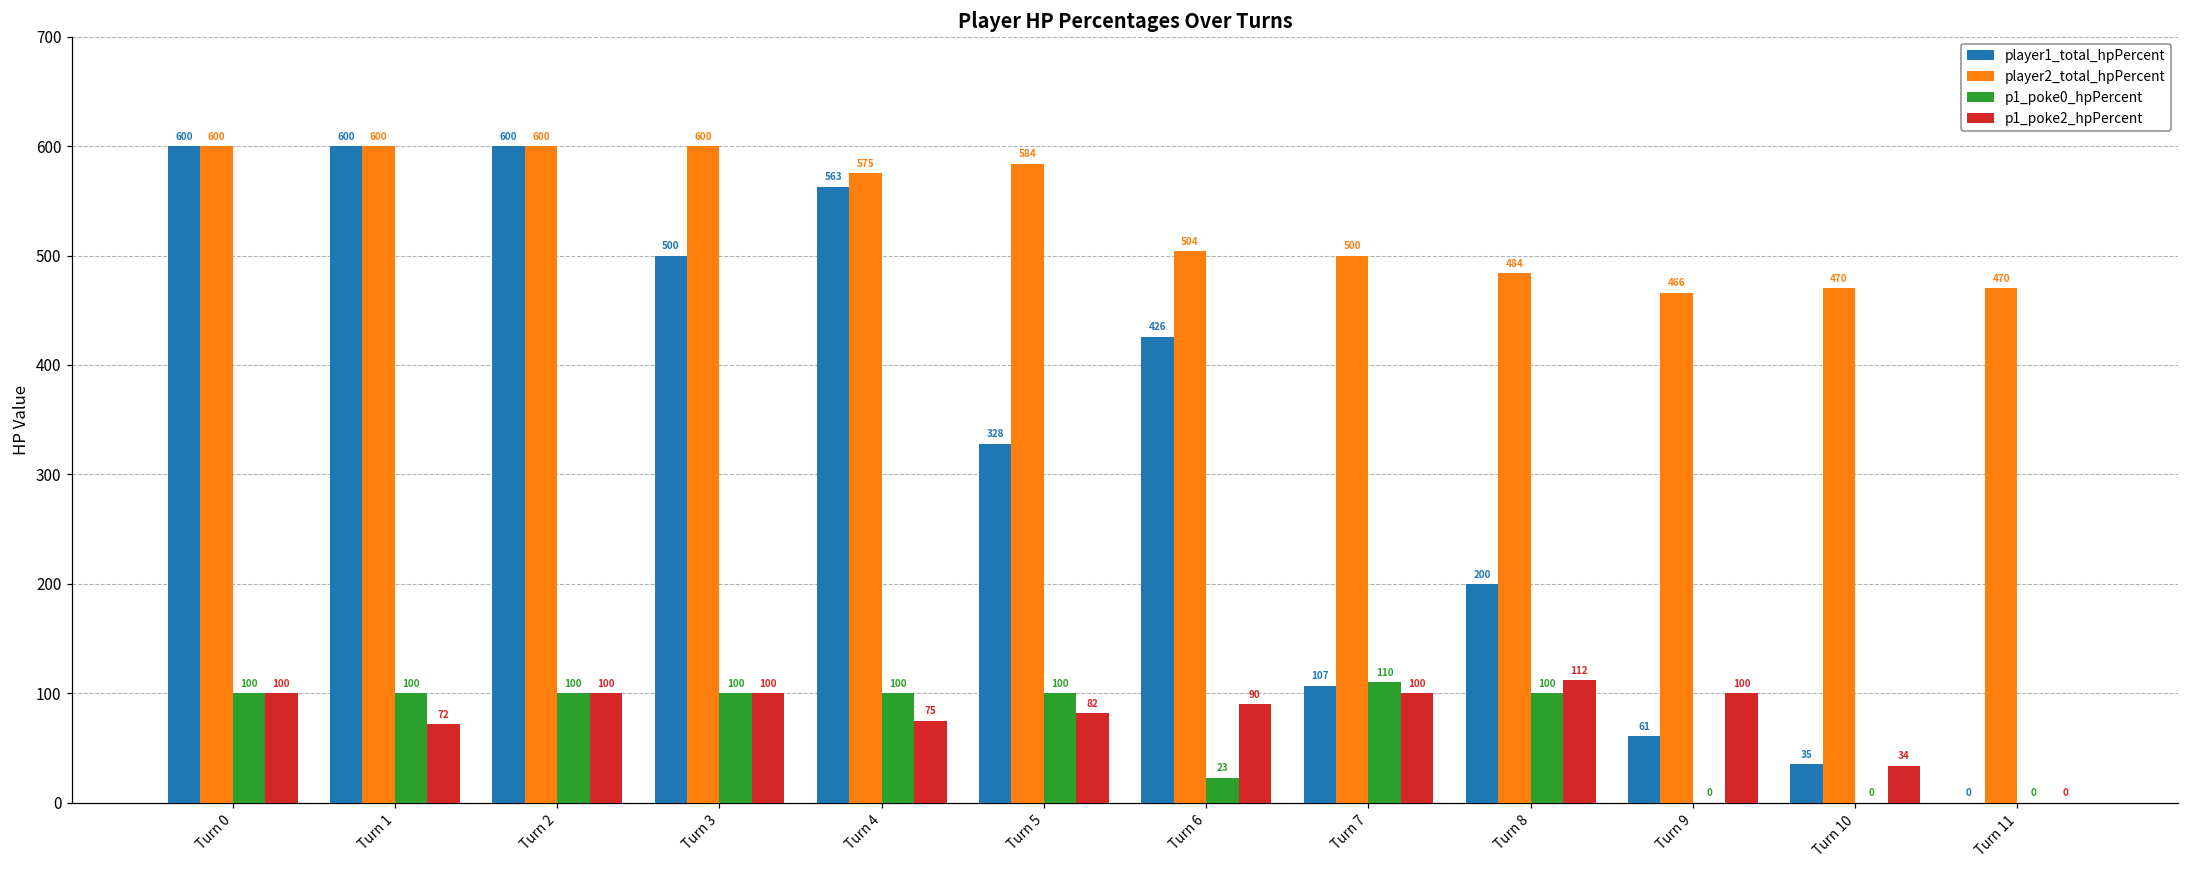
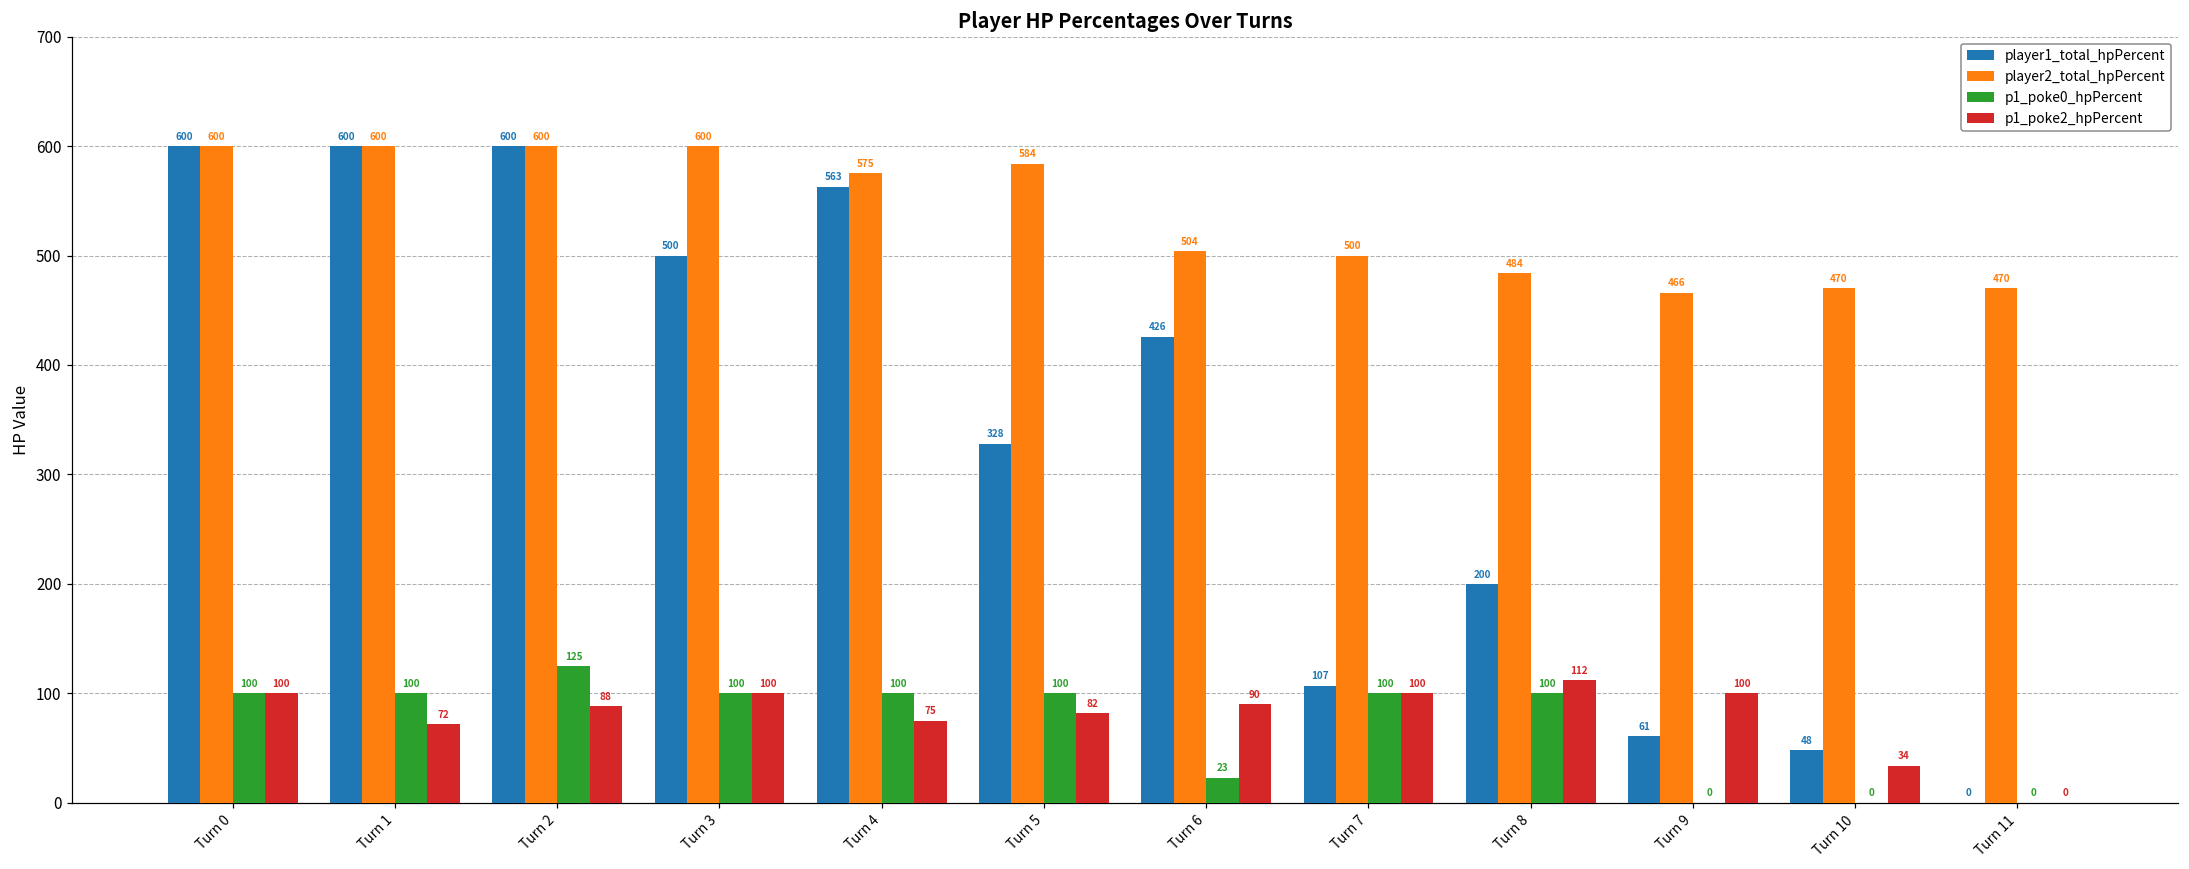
p1_poke0_hpPercent, Turn 2: 100 -> 125
p1_poke2_hpPercent, Turn 2: 100 -> 88
p1_poke0_hpPercent, Turn 7: 110 -> 100
player1_total_hpPercent, Turn 10: 35 -> 48
